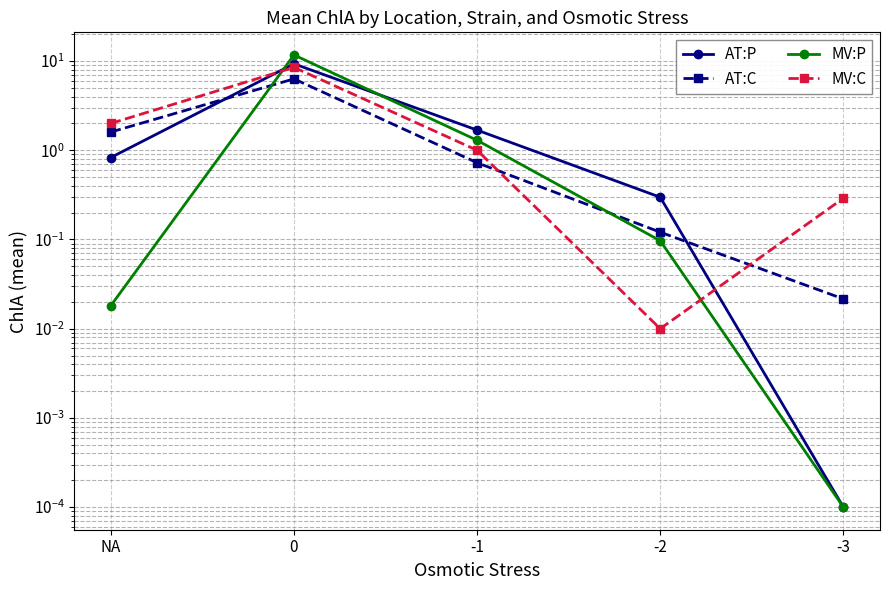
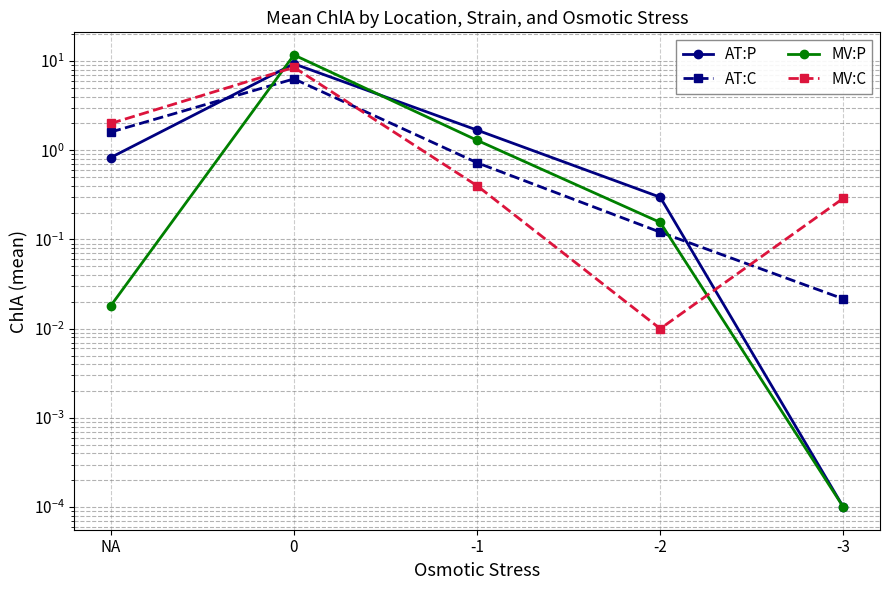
MV:C, -1: 1.0 -> 0.4
MV:P, -2: 0.10 -> 0.16
